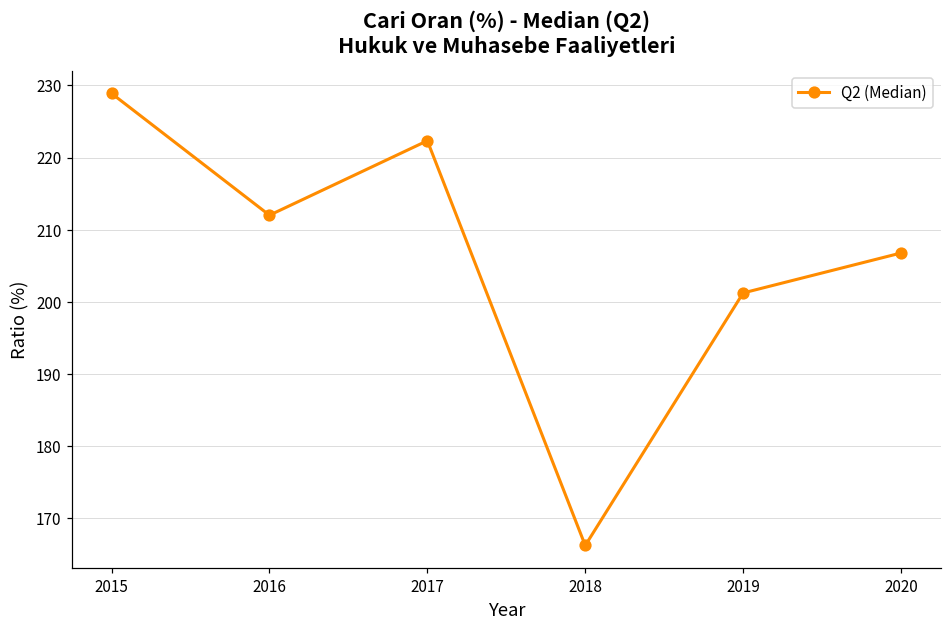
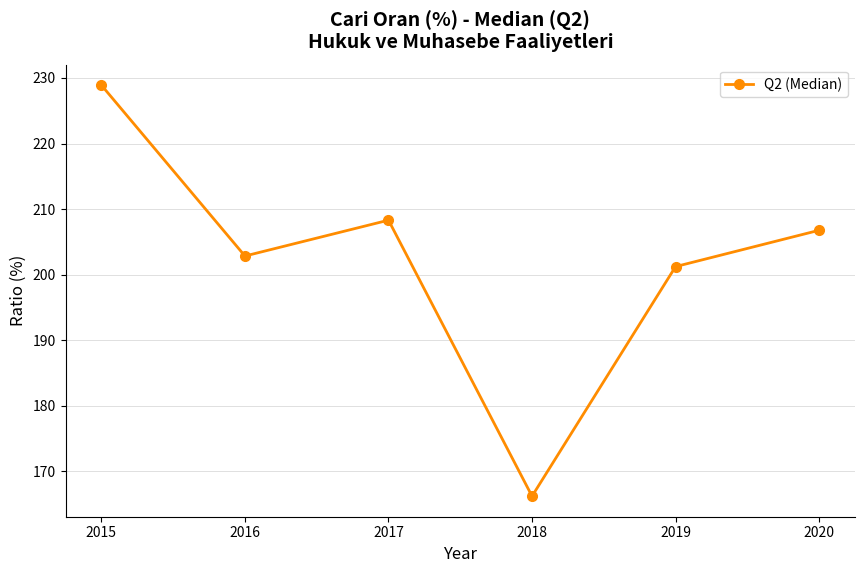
2016: 212 -> 203
2017: 222 -> 208
